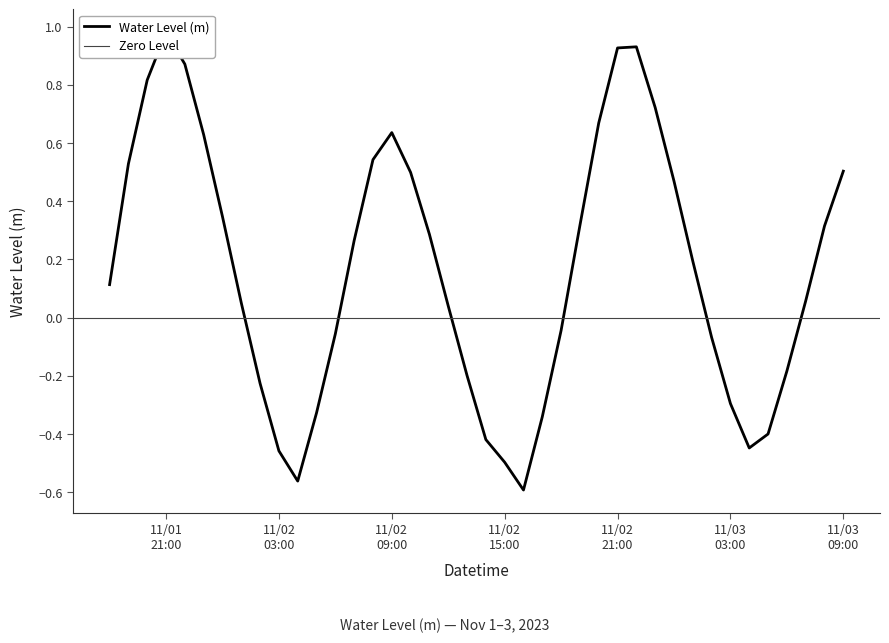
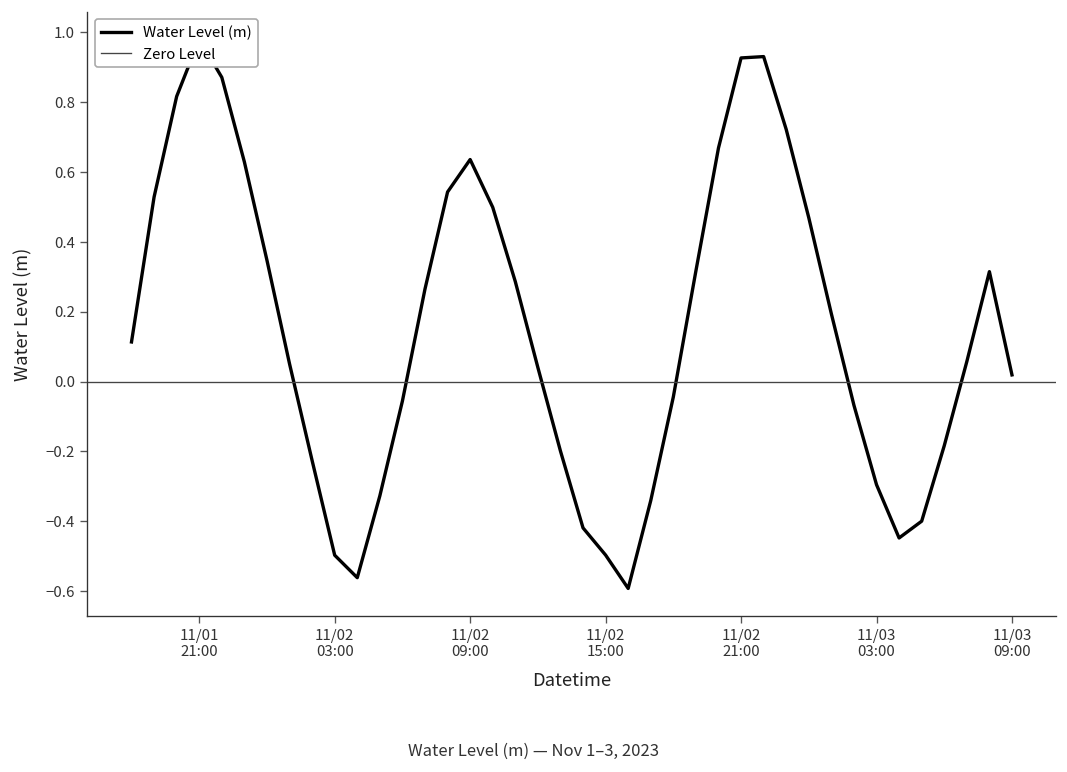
11/02 03:00: -0.46 -> -0.50
11/03 09:00: 0.50 -> 0.02
